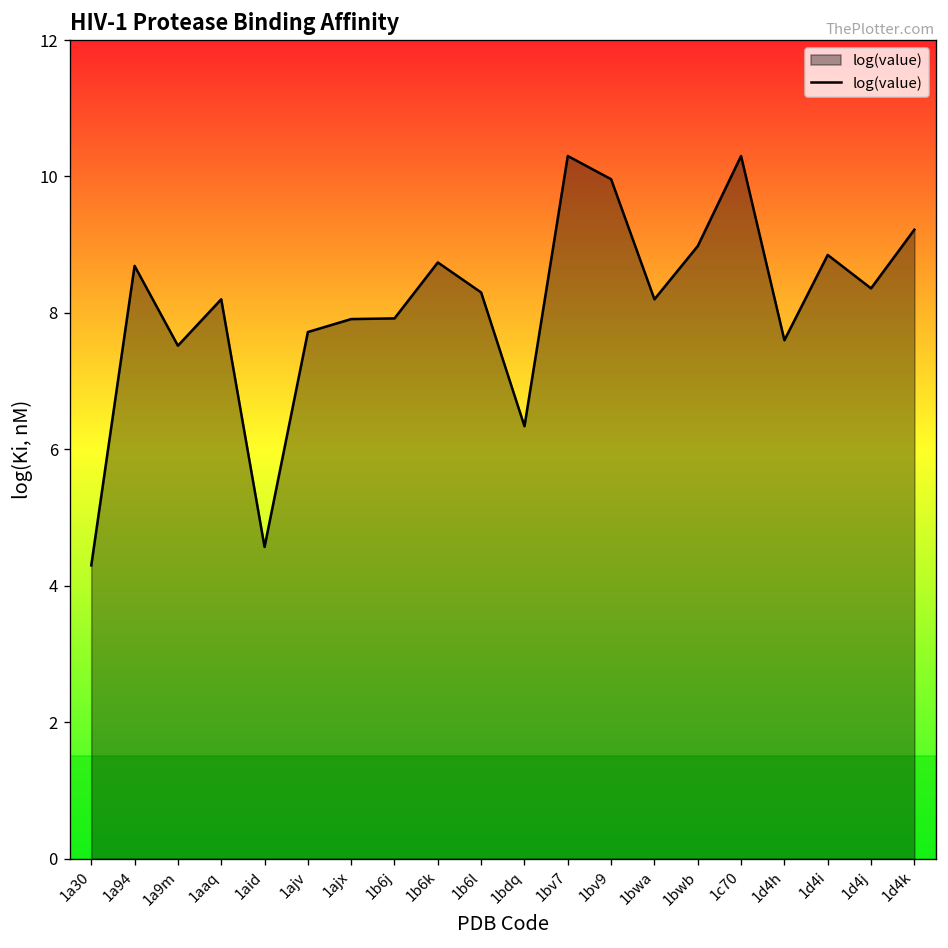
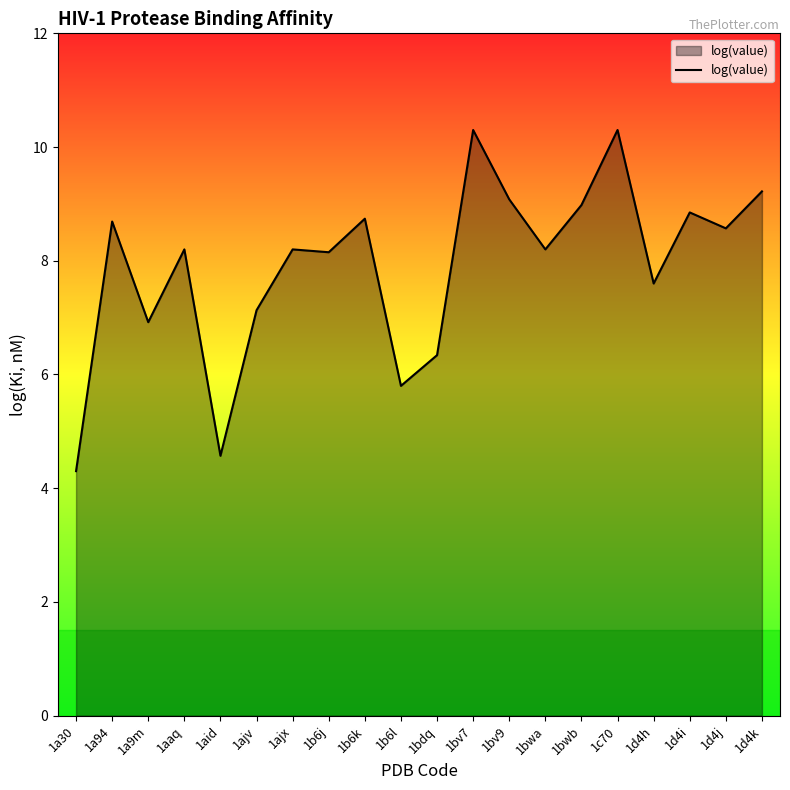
1a9m: 7.5 -> 6.9
1ajv: 7.7 -> 7.1
1ajx: 7.9 -> 8.2
1b6j: 7.9 -> 8.2
1b6l: 8.3 -> 5.8
1bv9: 10.0 -> 9.1
1d4j: 8.4 -> 8.6
